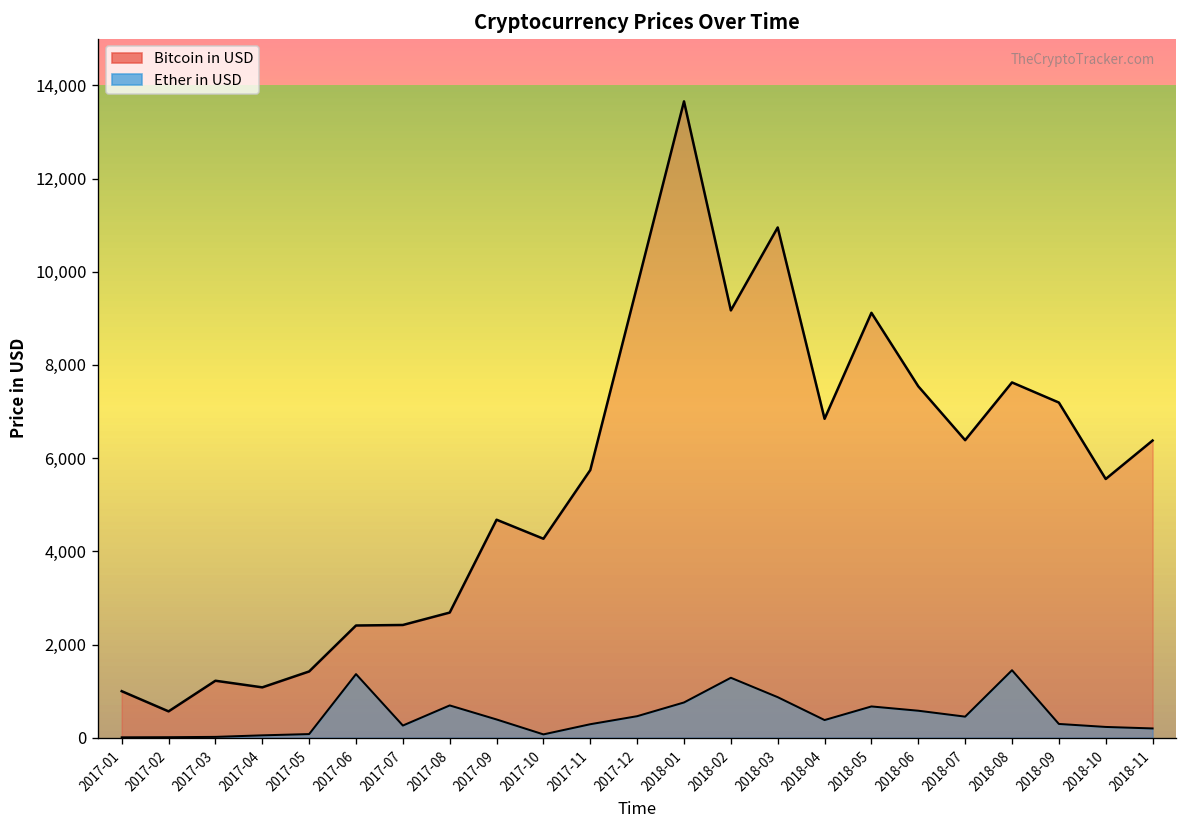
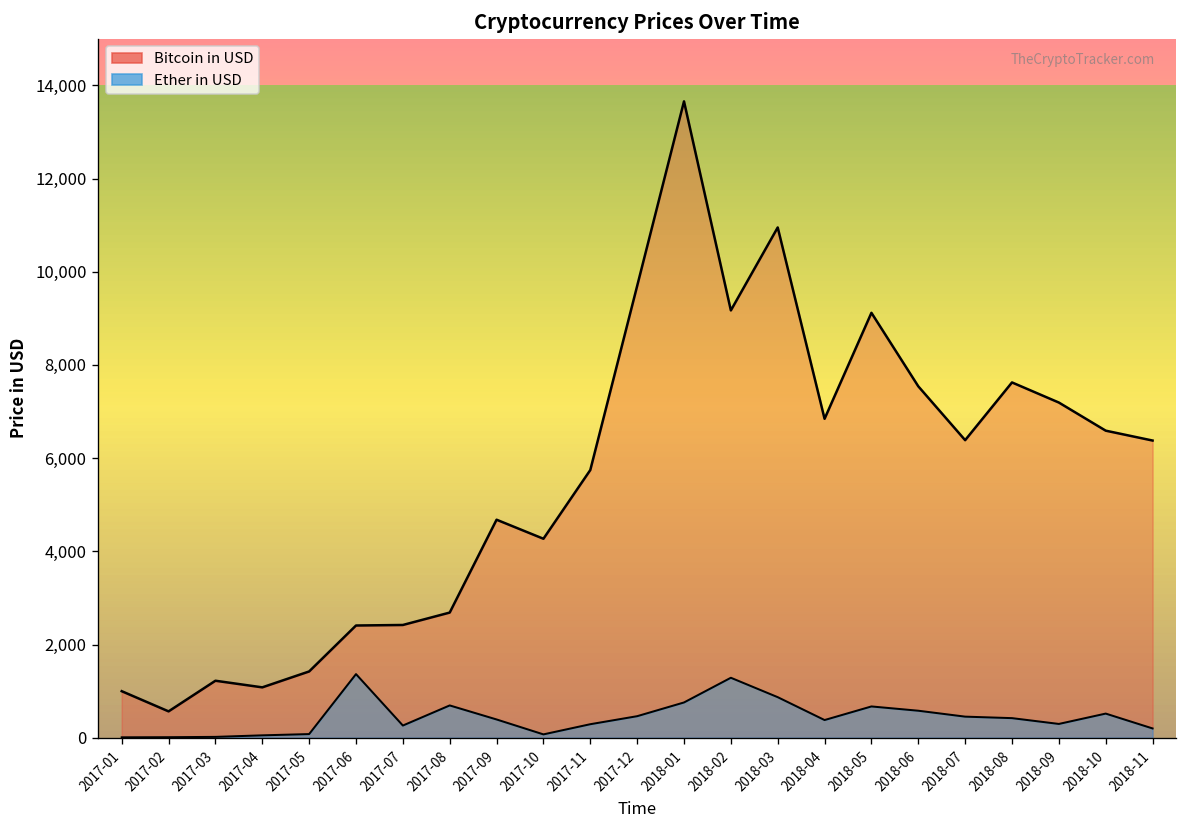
Ether in USD, 2018-08: 1,400 -> 400
Bitcoin in USD, 2018-10: 5,600 -> 6,600
Ether in USD, 2018-10: 200 -> 500
